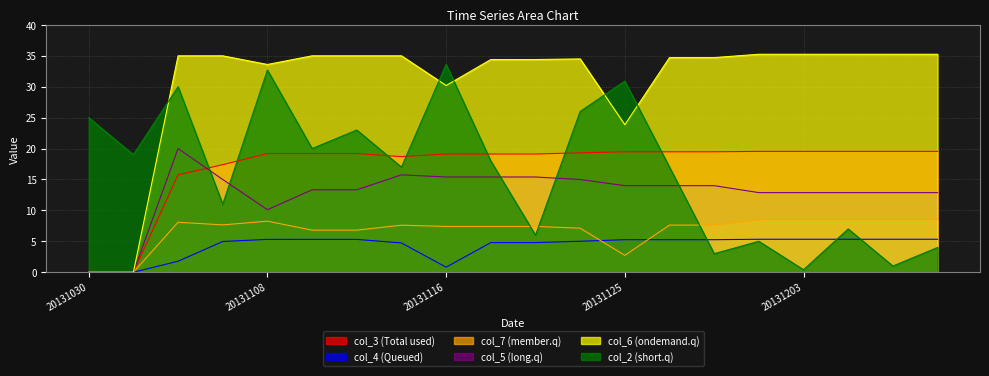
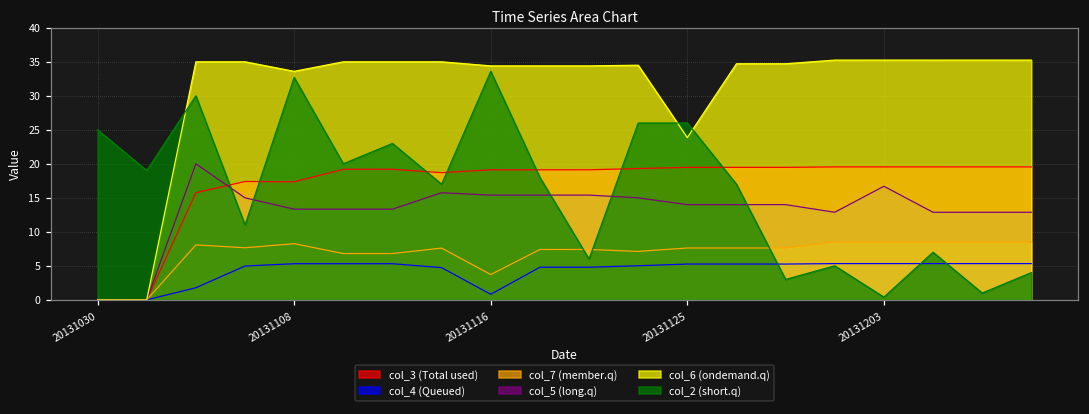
col_3 (Total used), 20131108: 19 -> 17
col_5 (long.q), 20131108: 10 -> 13
col_7 (member.q), 20131116: 7 -> 4
col_6 (ondemand.q), 20131116: 30 -> 34
col_7 (member.q), 20131125: 3 -> 8
col_2 (short.q), 20131125: 31 -> 26
col_5 (long.q), 20131203: 13 -> 17
